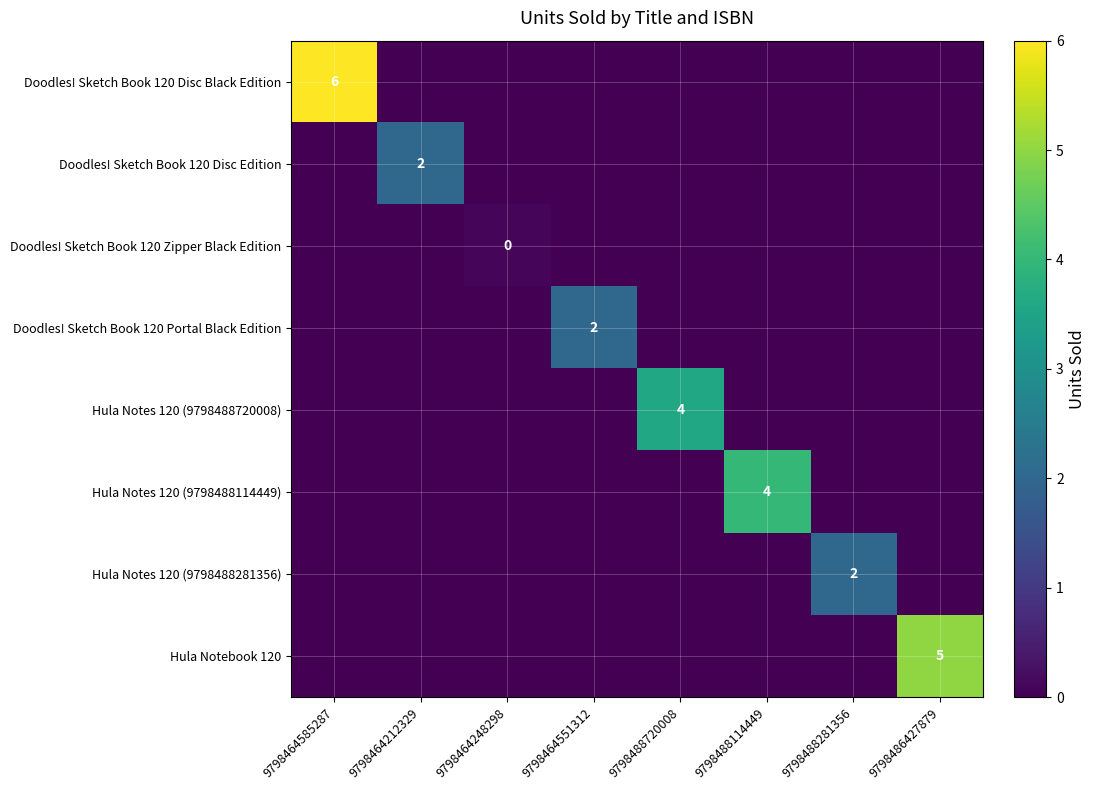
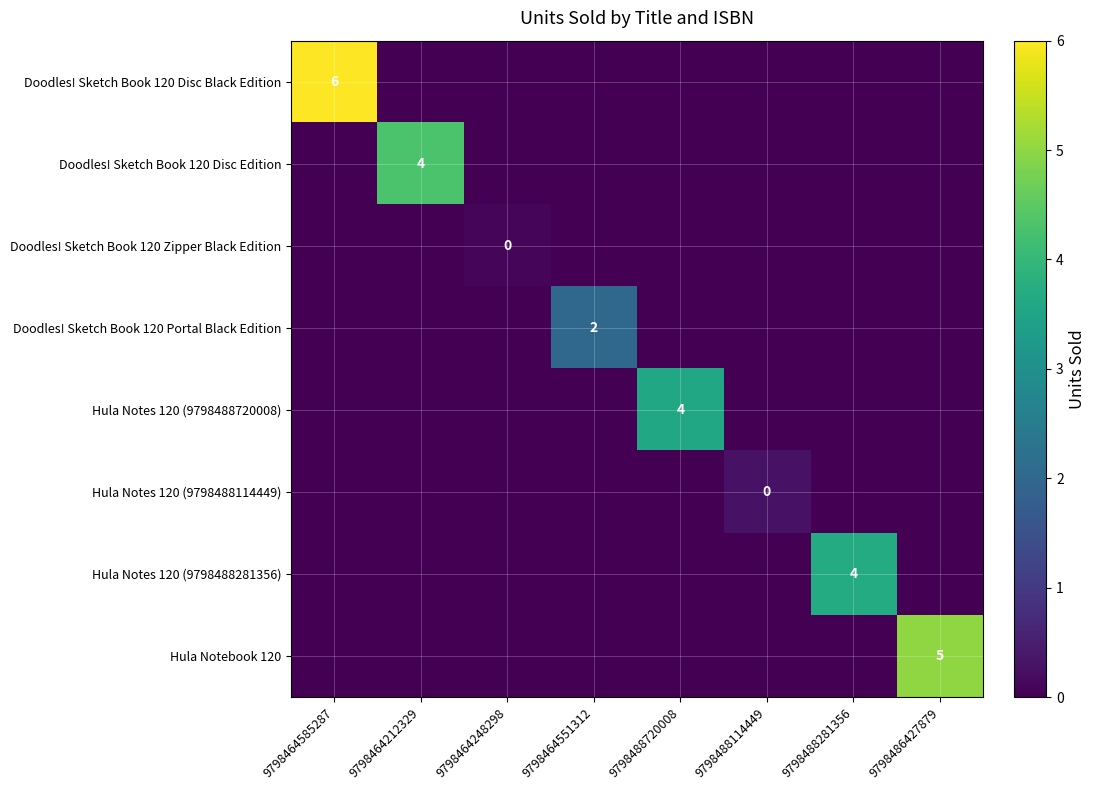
Doodles! Sketch Book 120 Disc Edition, 9798464212329: 2 -> 4
Hula Notes 120 (9798488114449), 9798488114449: 4 -> 0
Hula Notes 120 (9798488281356), 9798488281356: 2 -> 4
